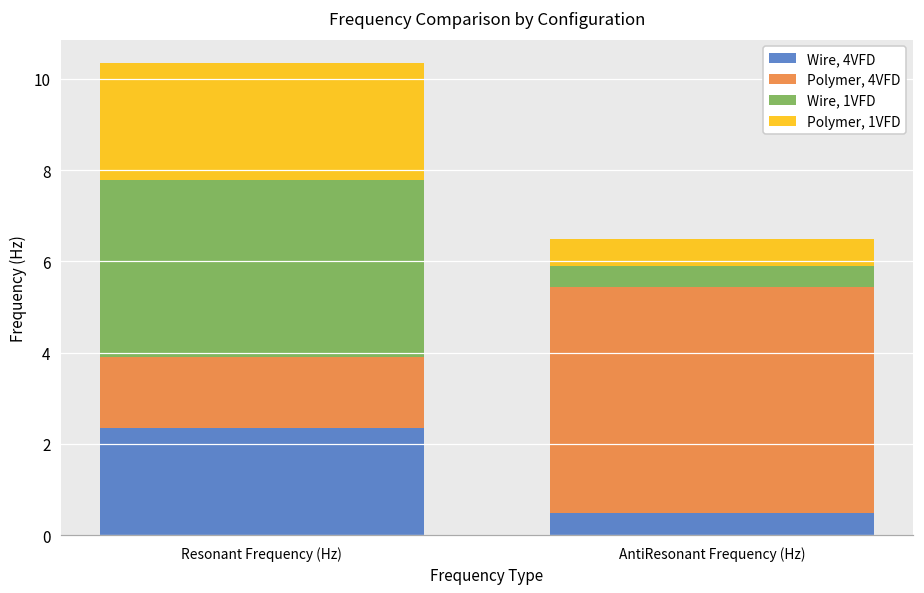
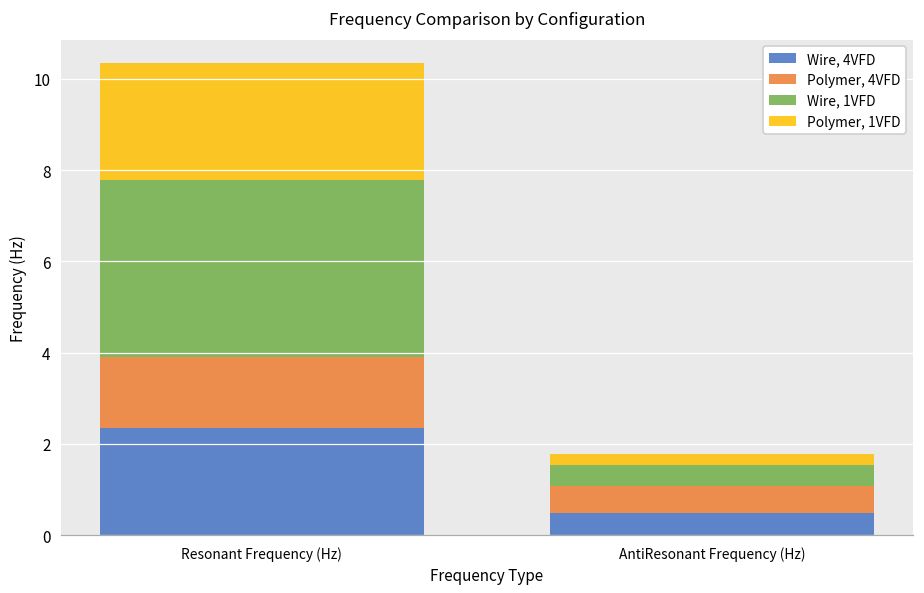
Polymer, 4VFD, AntiResonant Frequency (Hz): 5.0 -> 0.6
Polymer, 1VFD, AntiResonant Frequency (Hz): 0.6 -> 0.2
